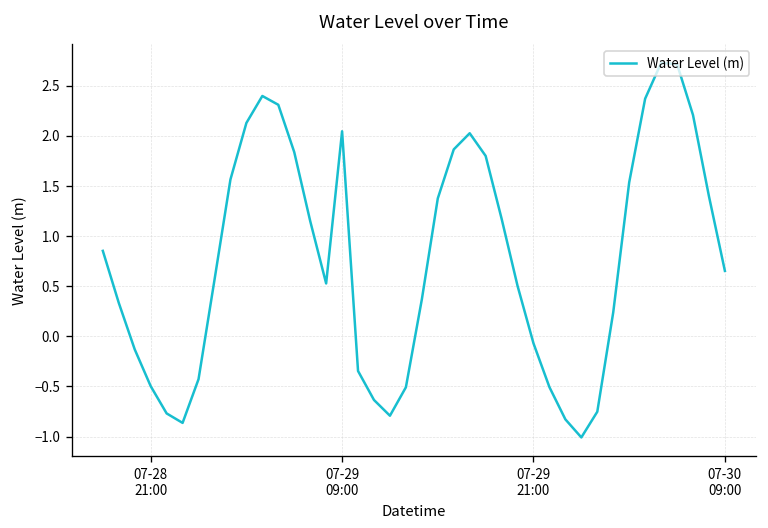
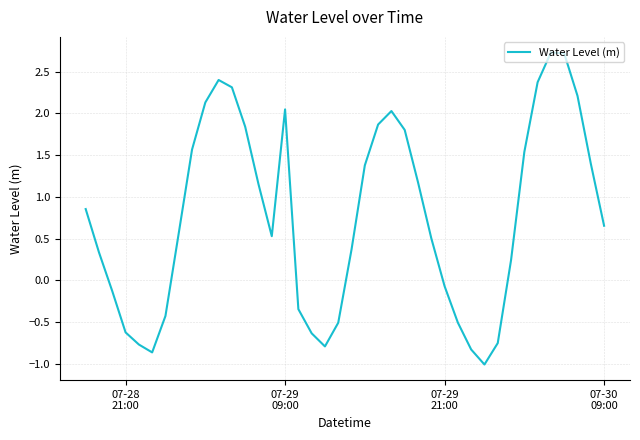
07-28 21:00: -0.5 -> -0.6
